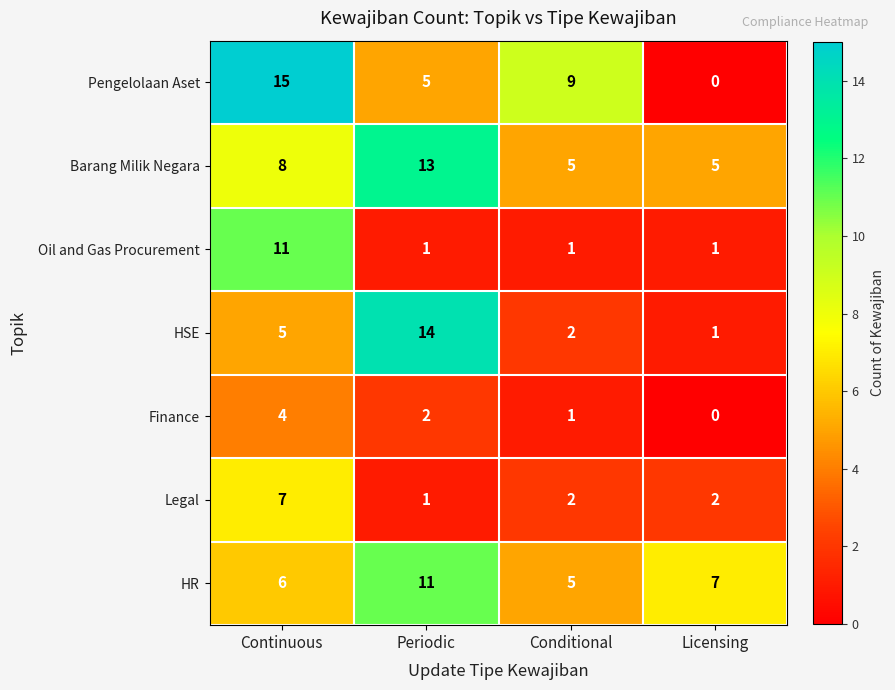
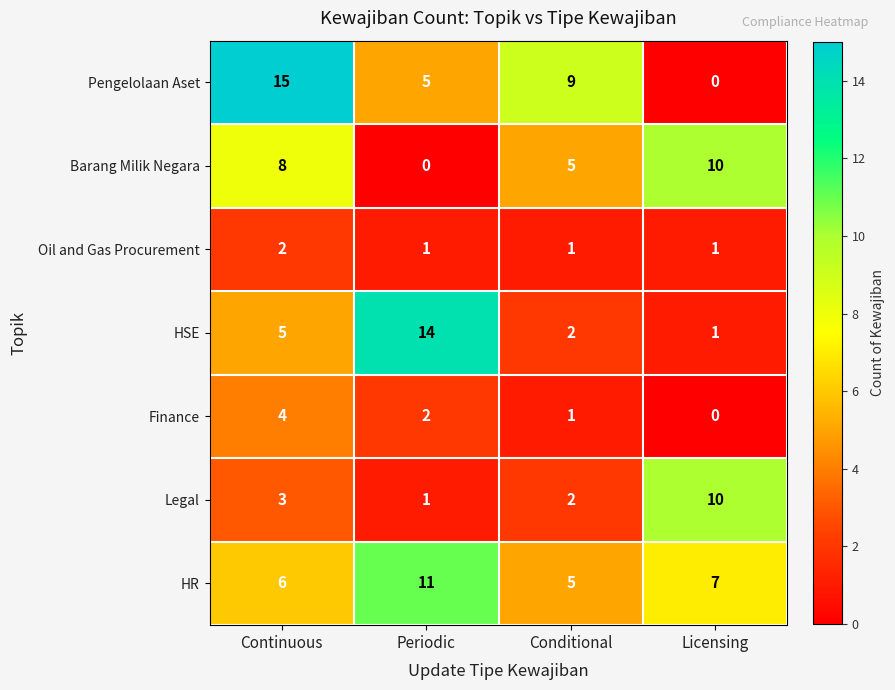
Barang Milik Negara, Periodic: 13 -> 0
Barang Milik Negara, Licensing: 5 -> 10
Oil and Gas Procurement, Continuous: 11 -> 2
Legal, Continuous: 7 -> 3
Legal, Licensing: 2 -> 10
